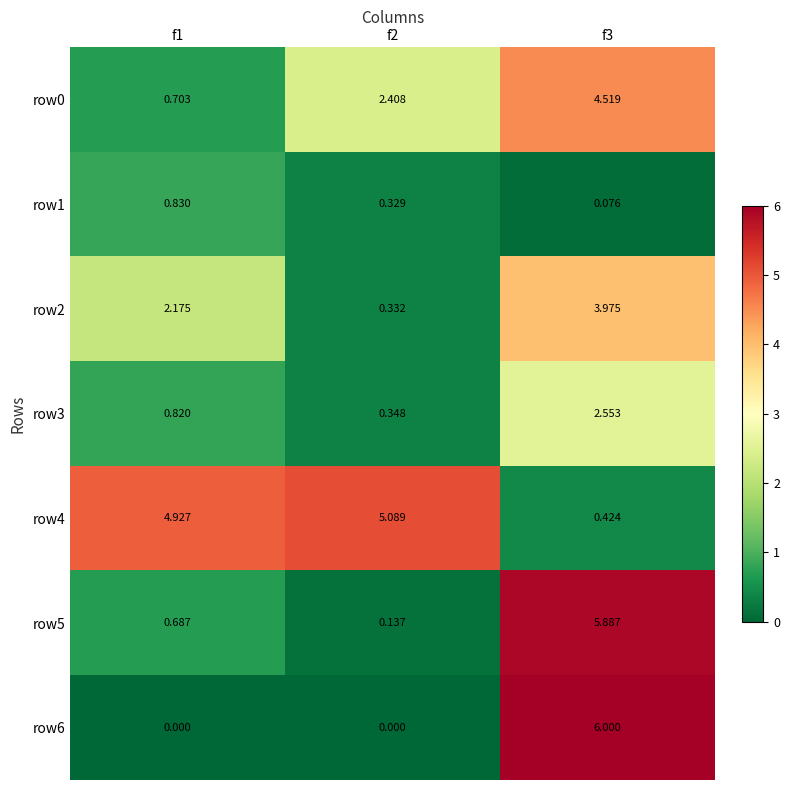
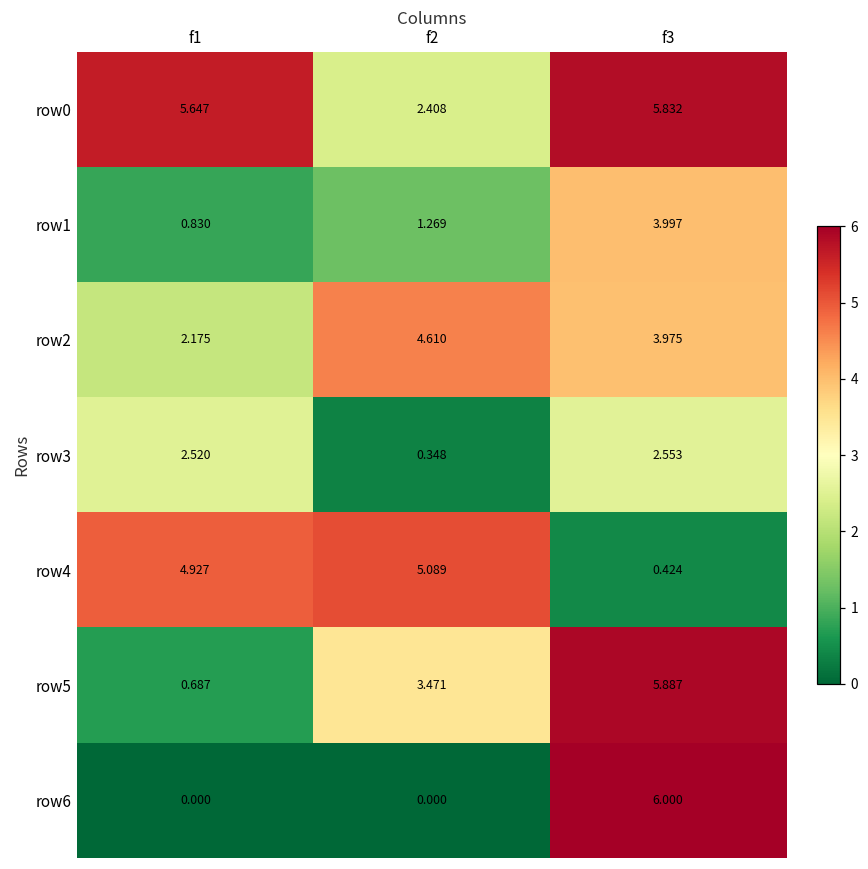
row0, f1: 0.703 -> 5.647
row0, f3: 4.519 -> 5.832
row1, f2: 0.329 -> 1.269
row1, f3: 0.076 -> 3.997
row2, f2: 0.332 -> 4.610
row3, f1: 0.820 -> 2.520
row5, f2: 0.137 -> 3.471
